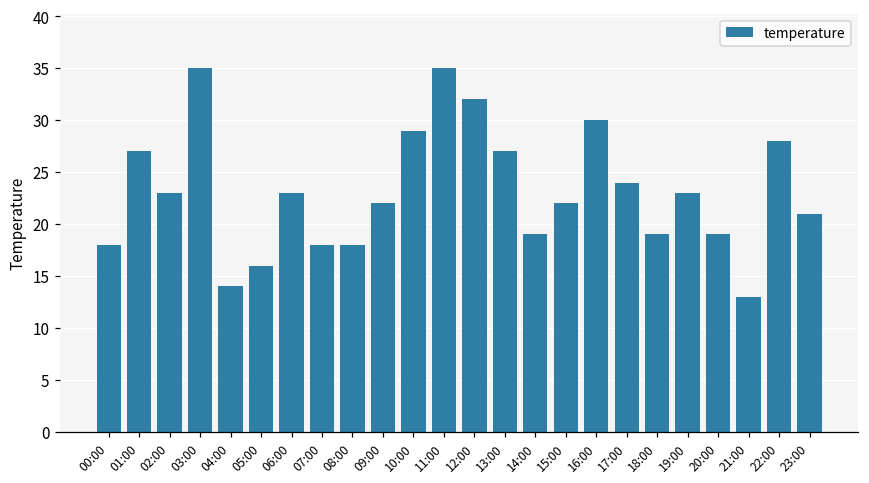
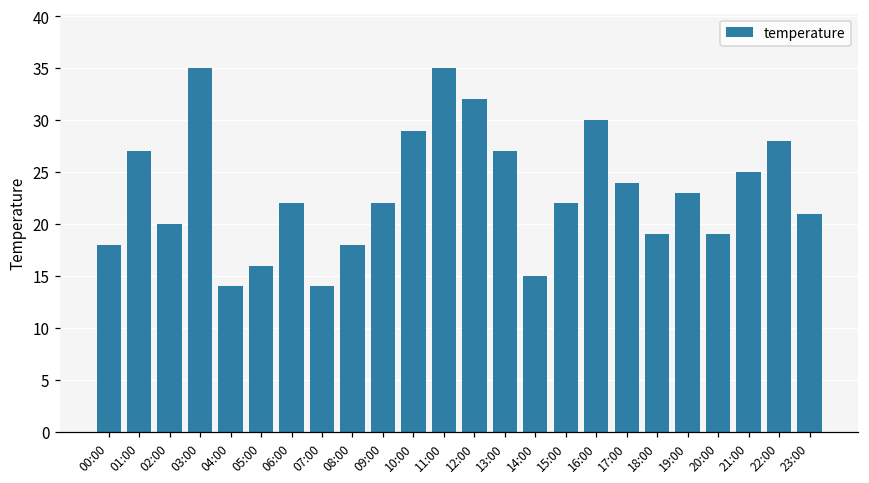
02:00: 23 -> 20
06:00: 23 -> 22
07:00: 18 -> 14
14:00: 19 -> 15
21:00: 13 -> 25
